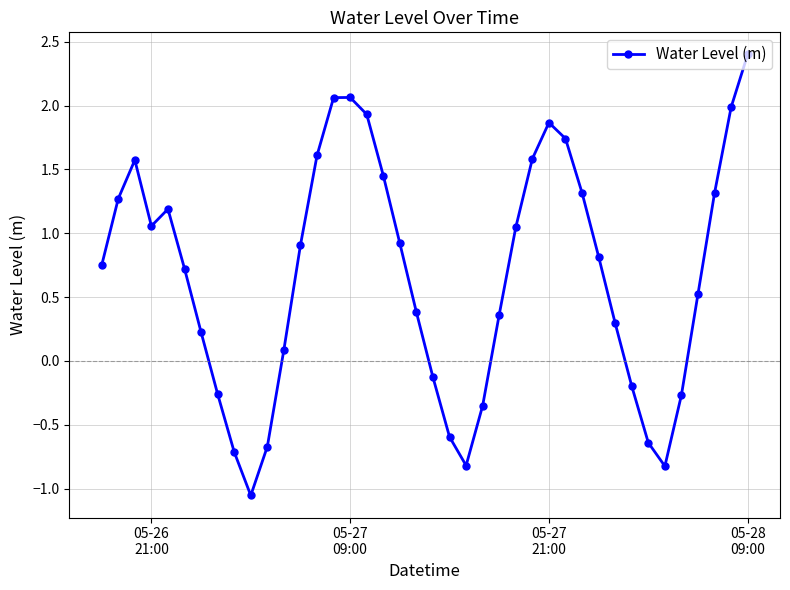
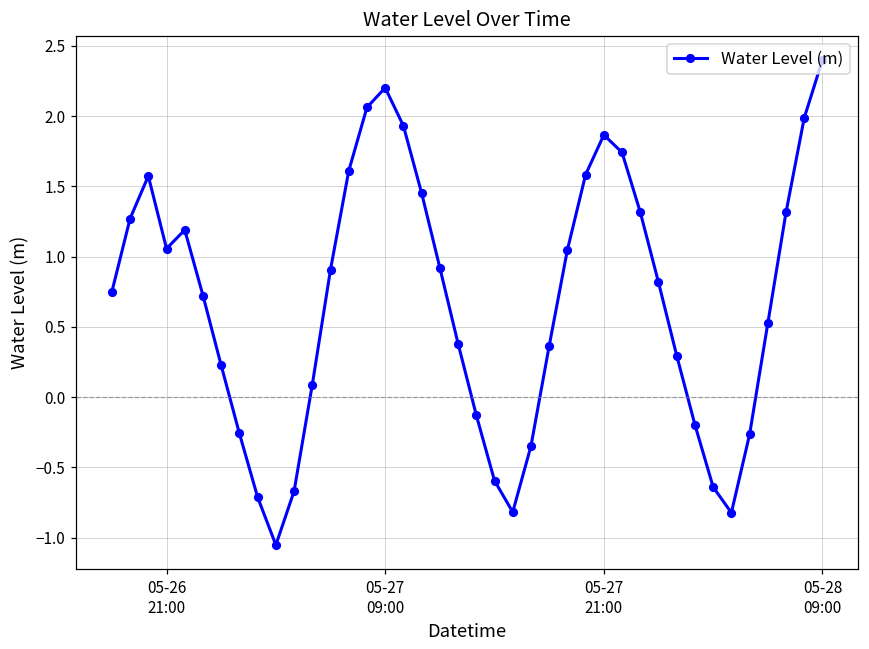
05-27 09:00: 2.06 -> 2.20
